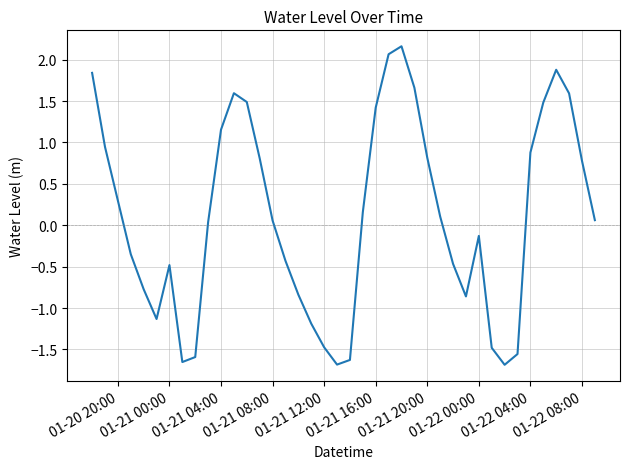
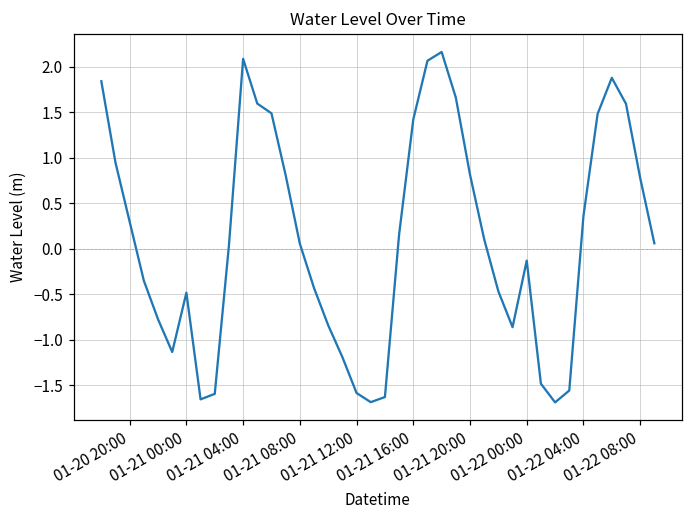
01-21 04:00: 1.2 -> 2.1
01-21 12:00: -1.5 -> -1.6
01-22 04:00: 0.9 -> 0.4
